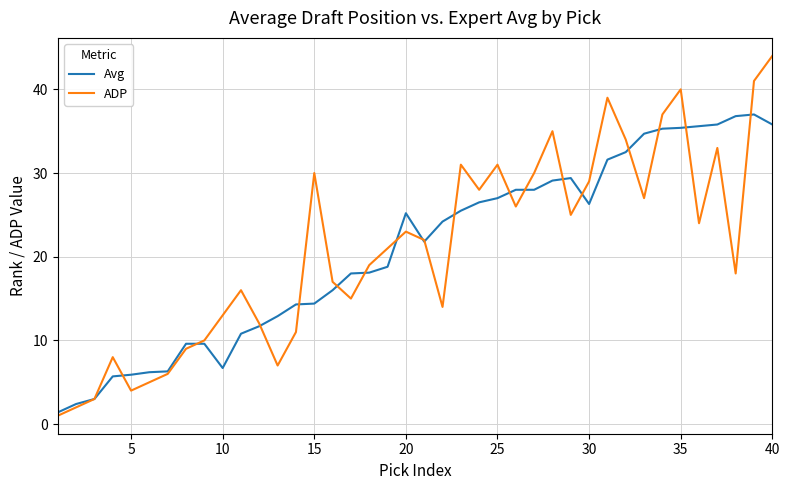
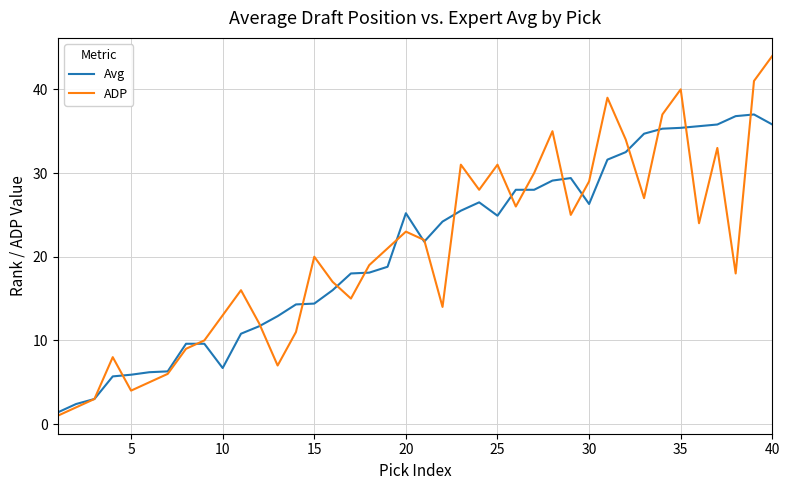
ADP, 15: 30 -> 20
Avg, 25: 27 -> 25
